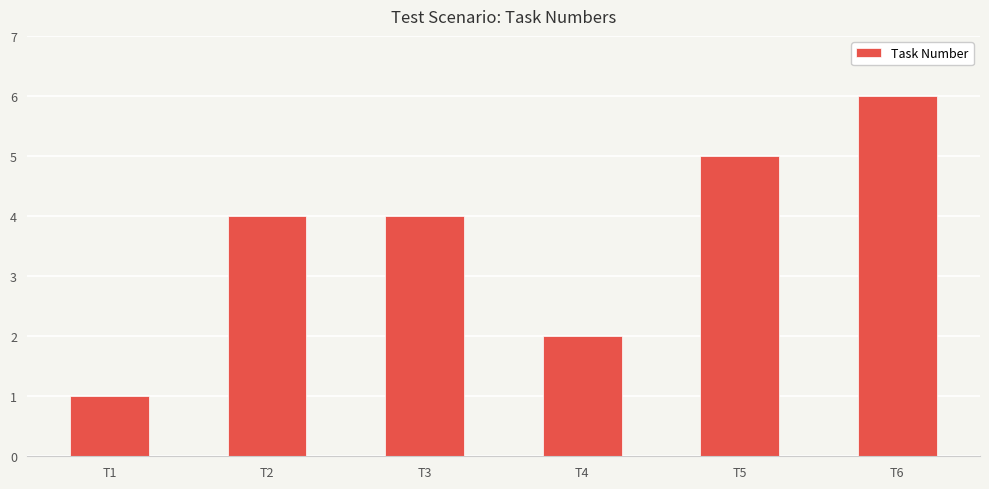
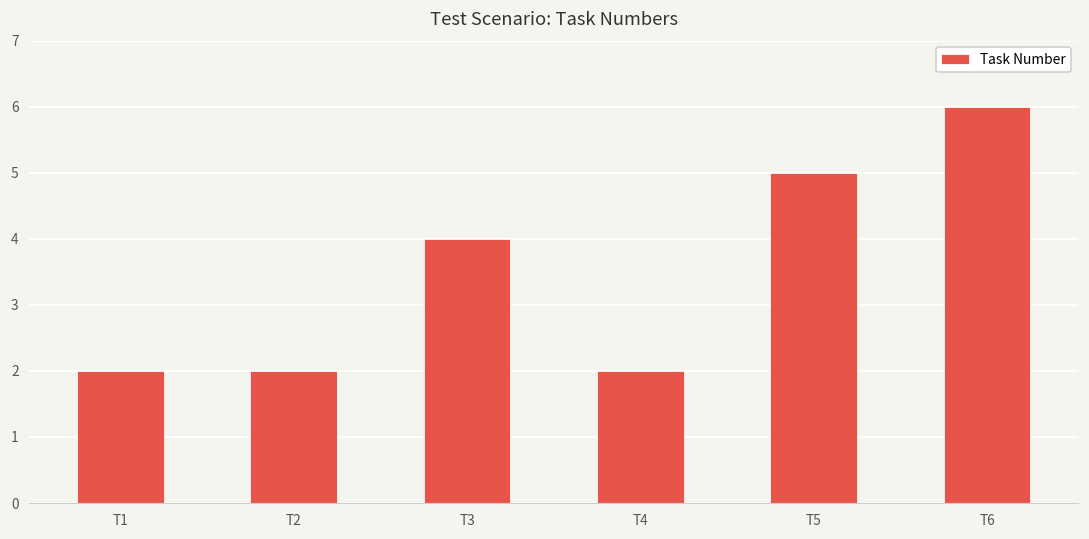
T1: 1 -> 2
T2: 4 -> 2
